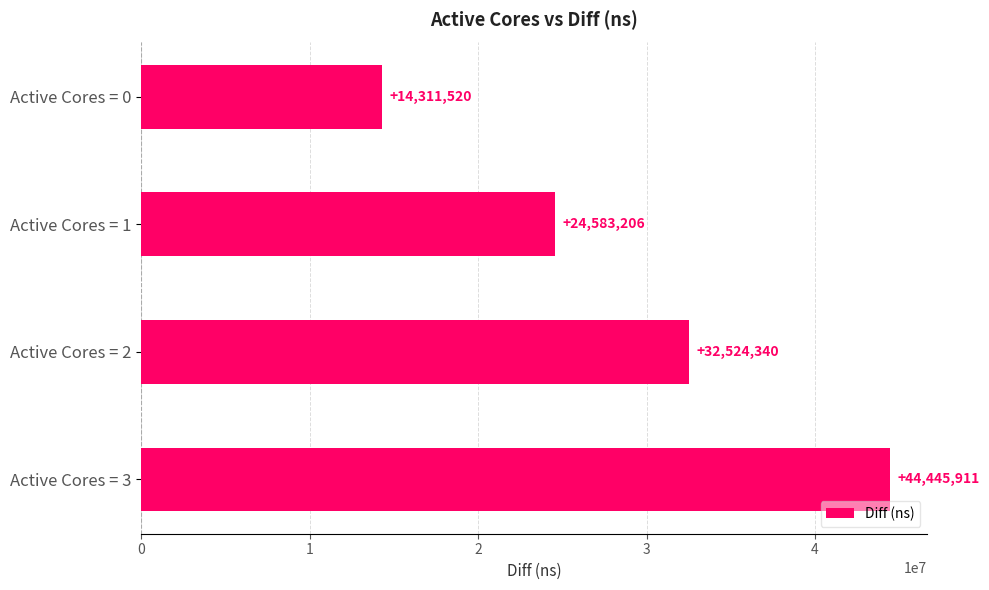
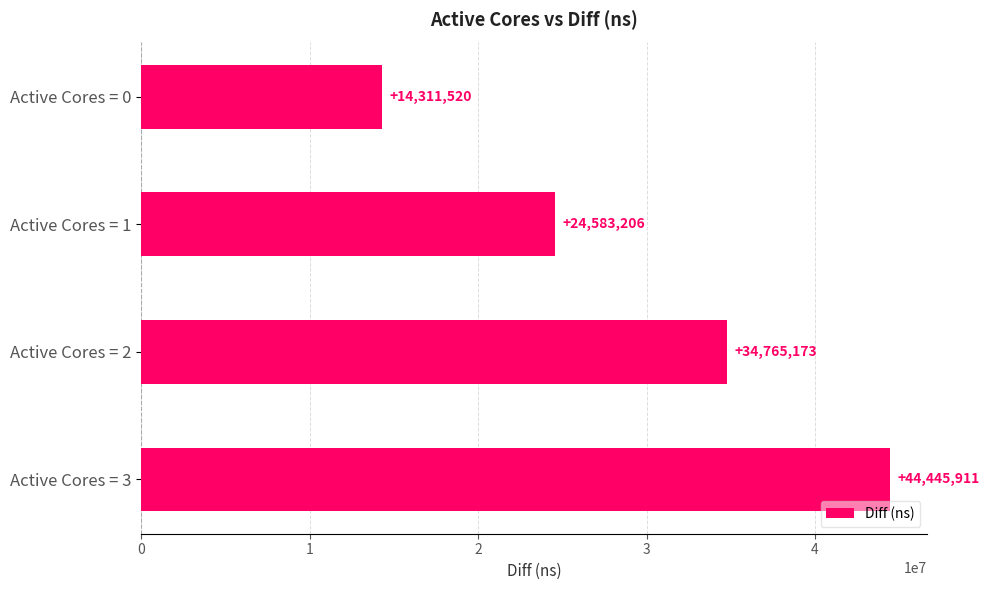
Active Cores = 2: +32,524,340 -> +34,765,173
